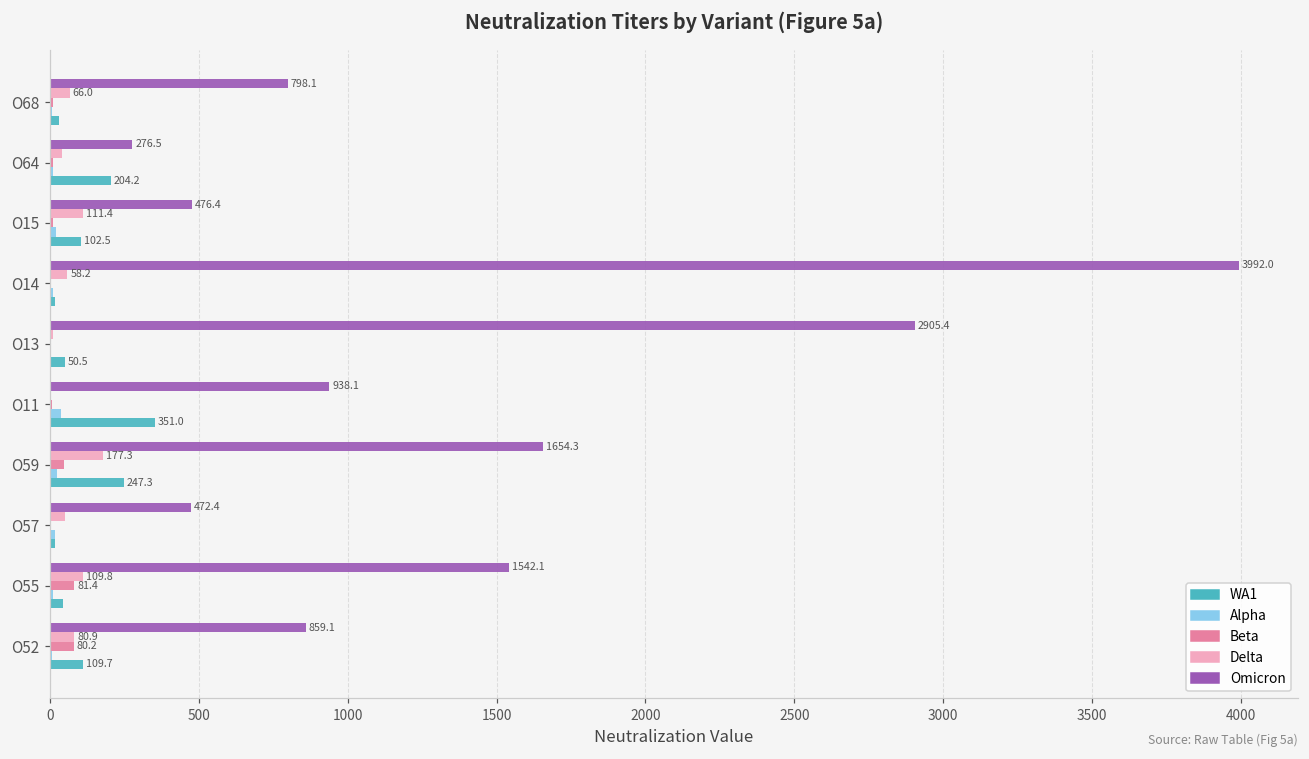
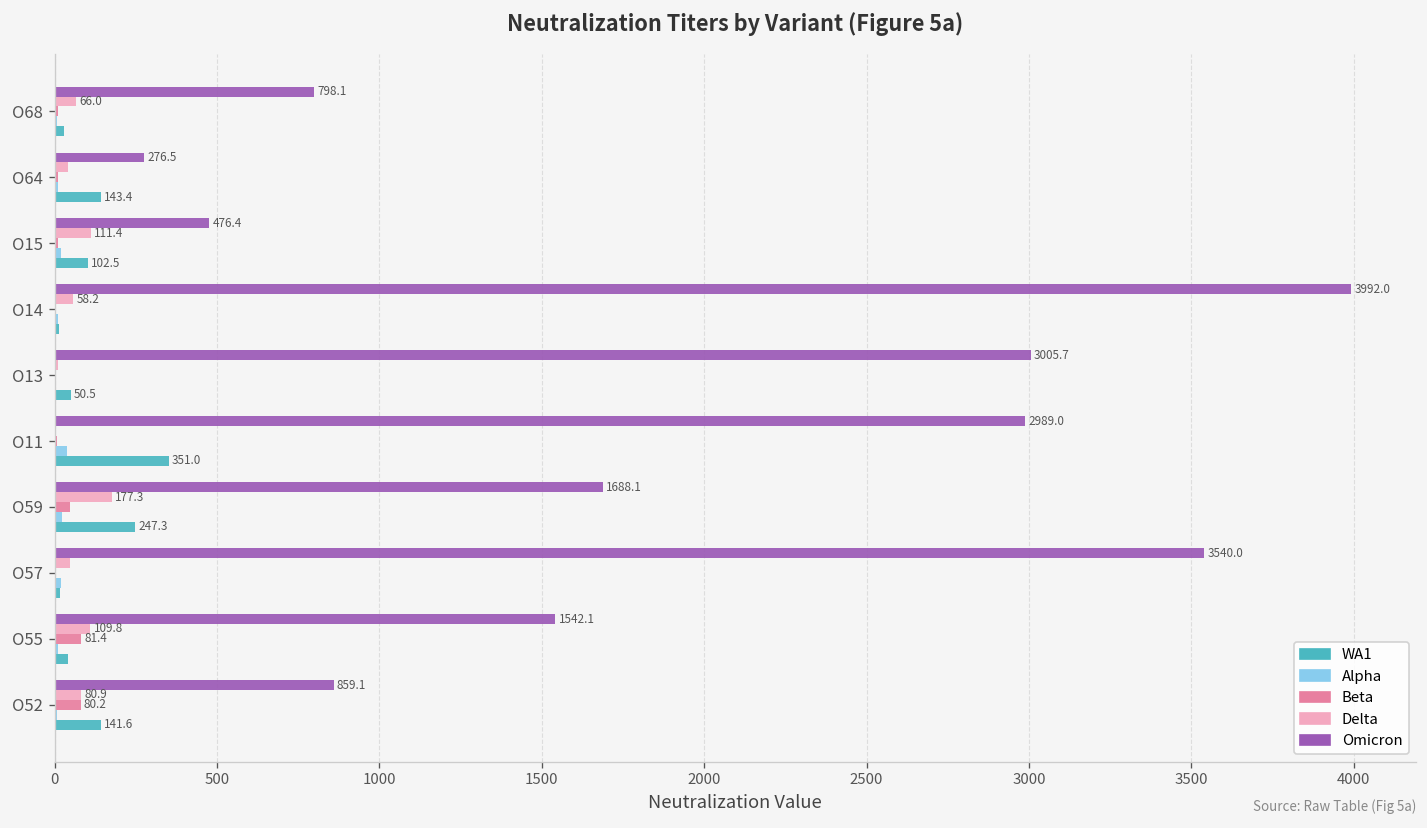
WA1, O64: 204.2 -> 143.4
Omicron, O13: 2905.4 -> 3005.7
Omicron, O11: 938.1 -> 2989.0
Omicron, O59: 1654.3 -> 1688.1
Omicron, O57: 472.4 -> 3540.0
WA1, O52: 109.7 -> 141.6
